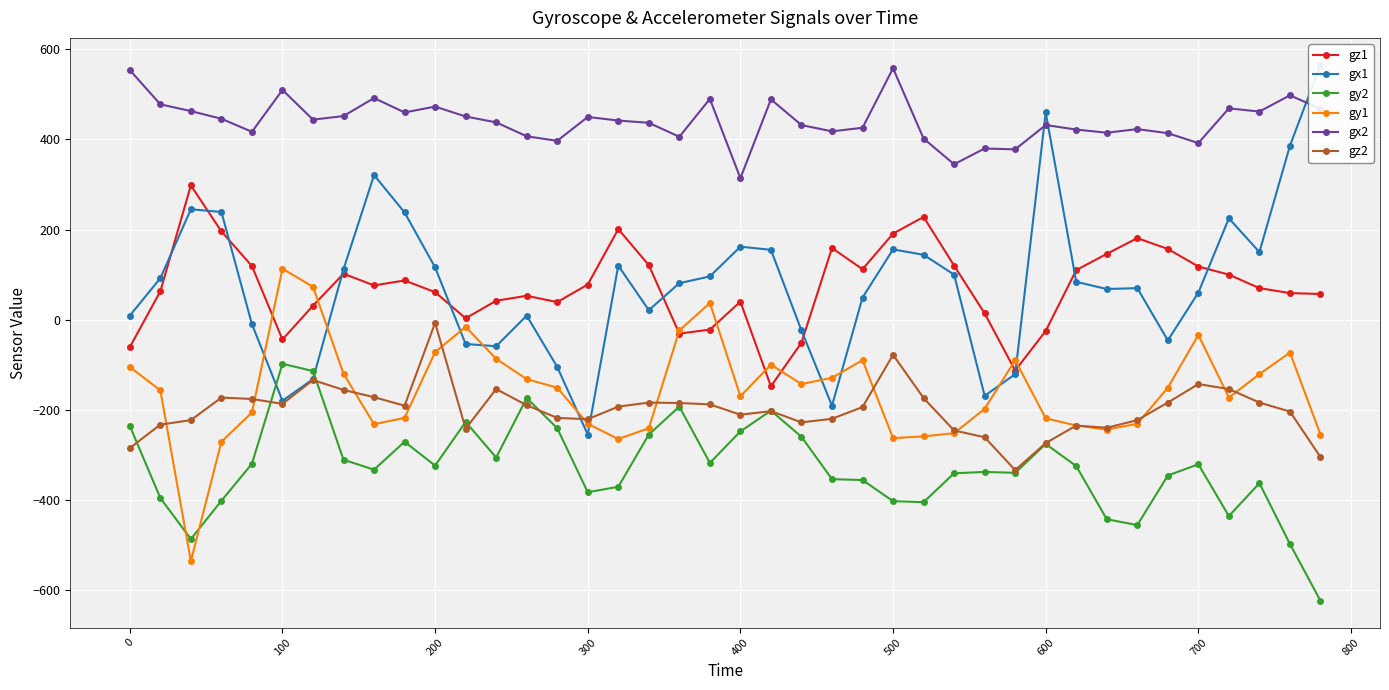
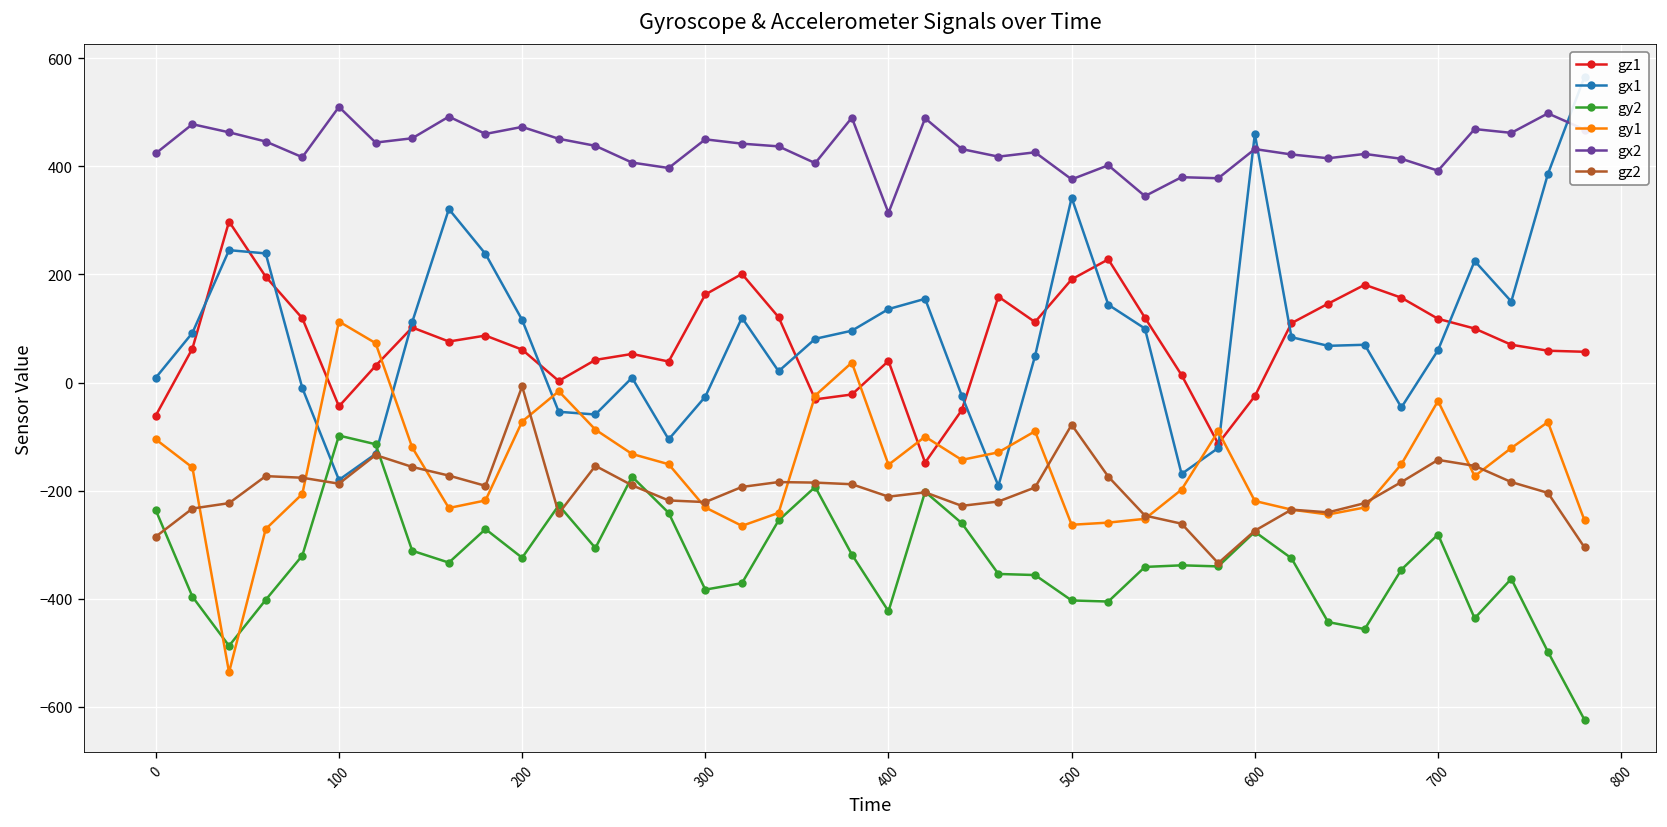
gx2, 0: 550 -> 420
gz1, 300: 80 -> 160
gx1, 300: -260 -> -30
gx1, 400: 160 -> 140
gy2, 400: -250 -> -420
gy1, 400: -170 -> -150
gx1, 500: 160 -> 340
gx2, 500: 560 -> 380
gy2, 700: -320 -> -280
